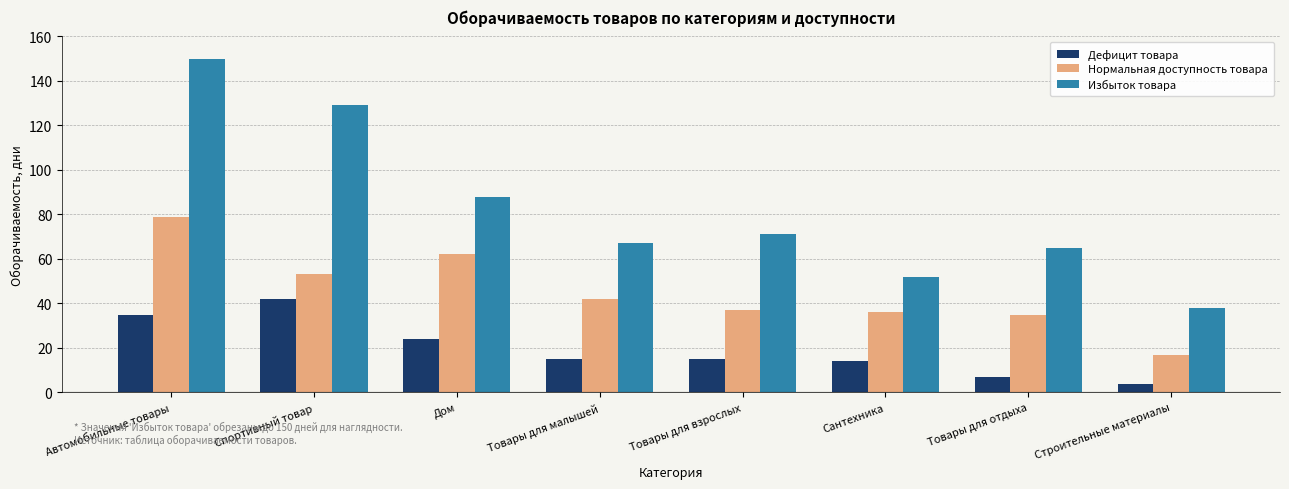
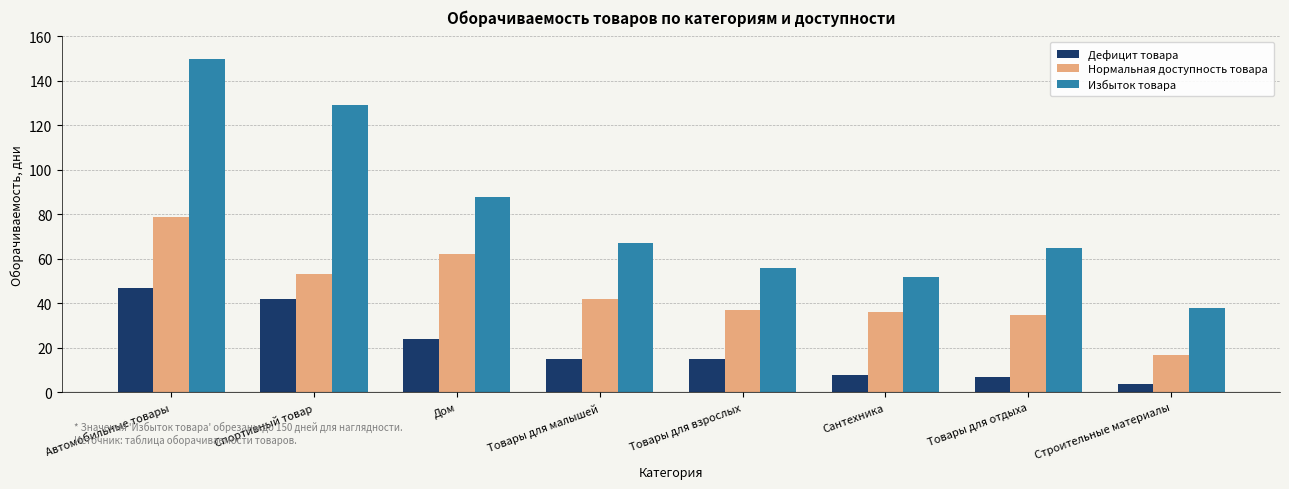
Дефицит товара, Автомобильные товары: 35 -> 47
Избыток товара, Товары для взрослых: 71 -> 56
Дефицит товара, Сантехника: 14 -> 8
